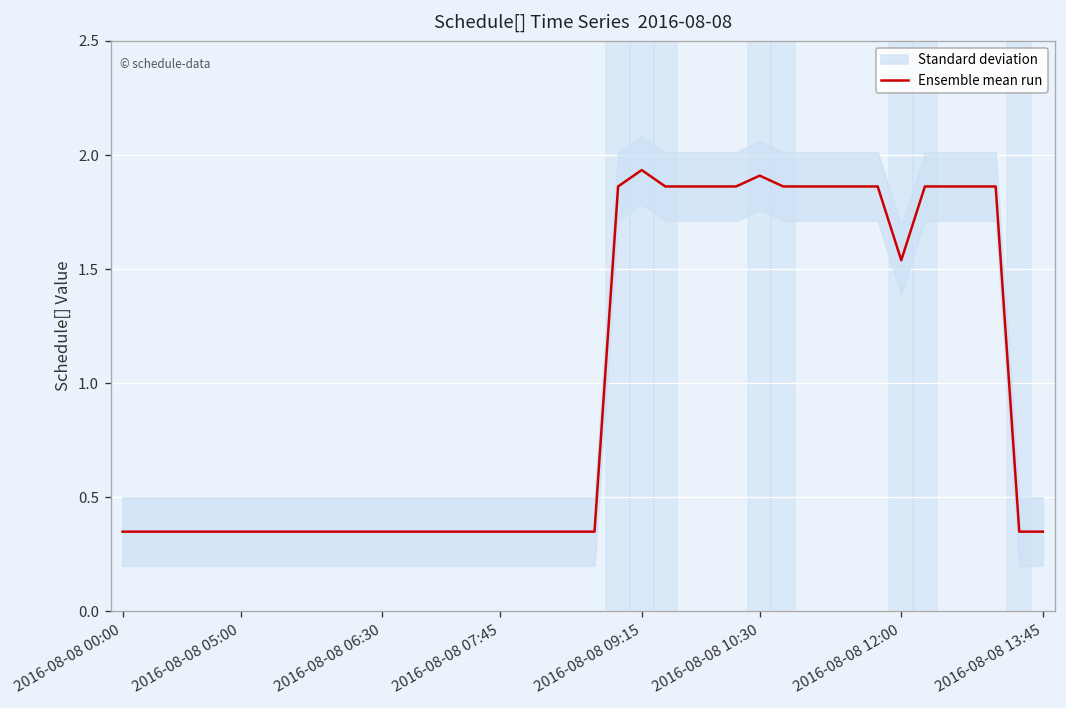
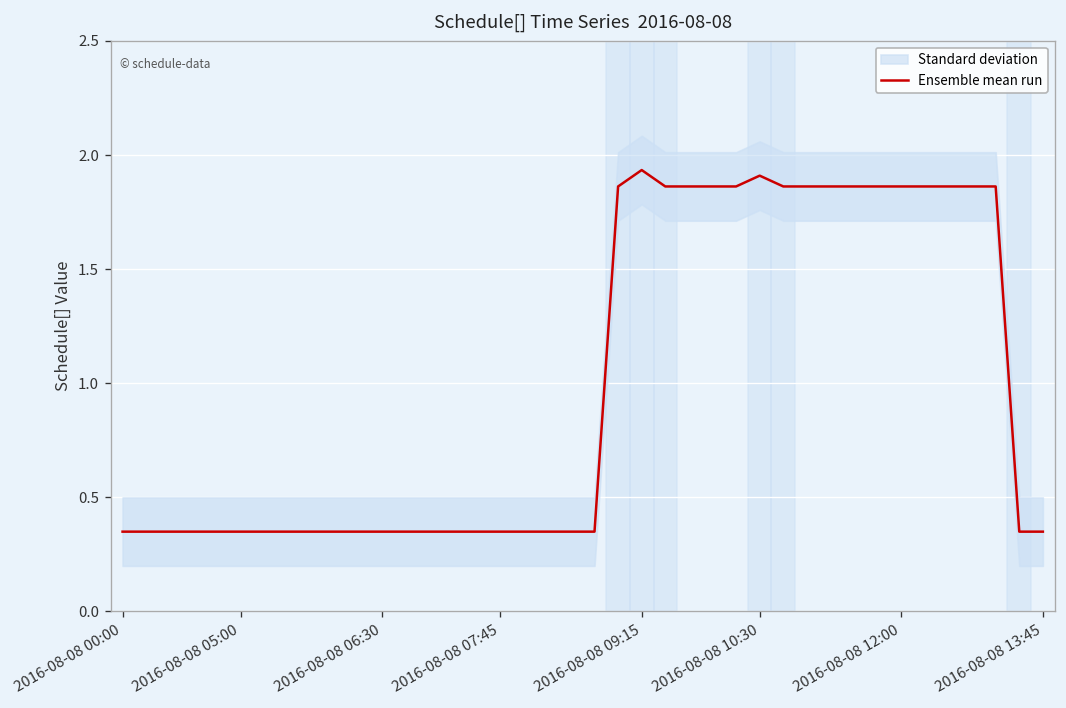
Ensemble mean run, 2016-08-08 12:00: 1.54 -> 1.86
